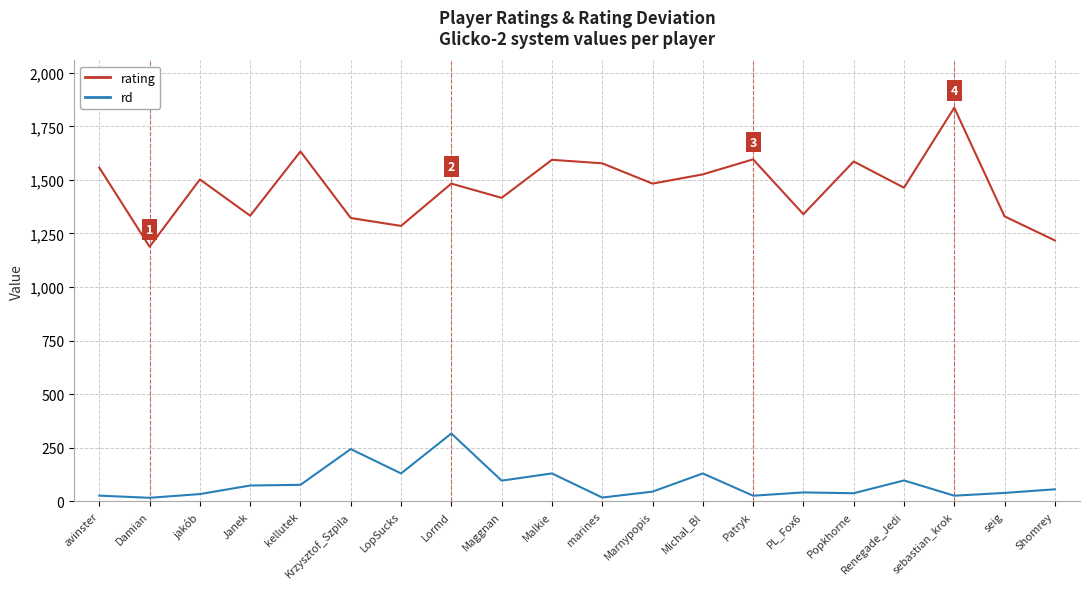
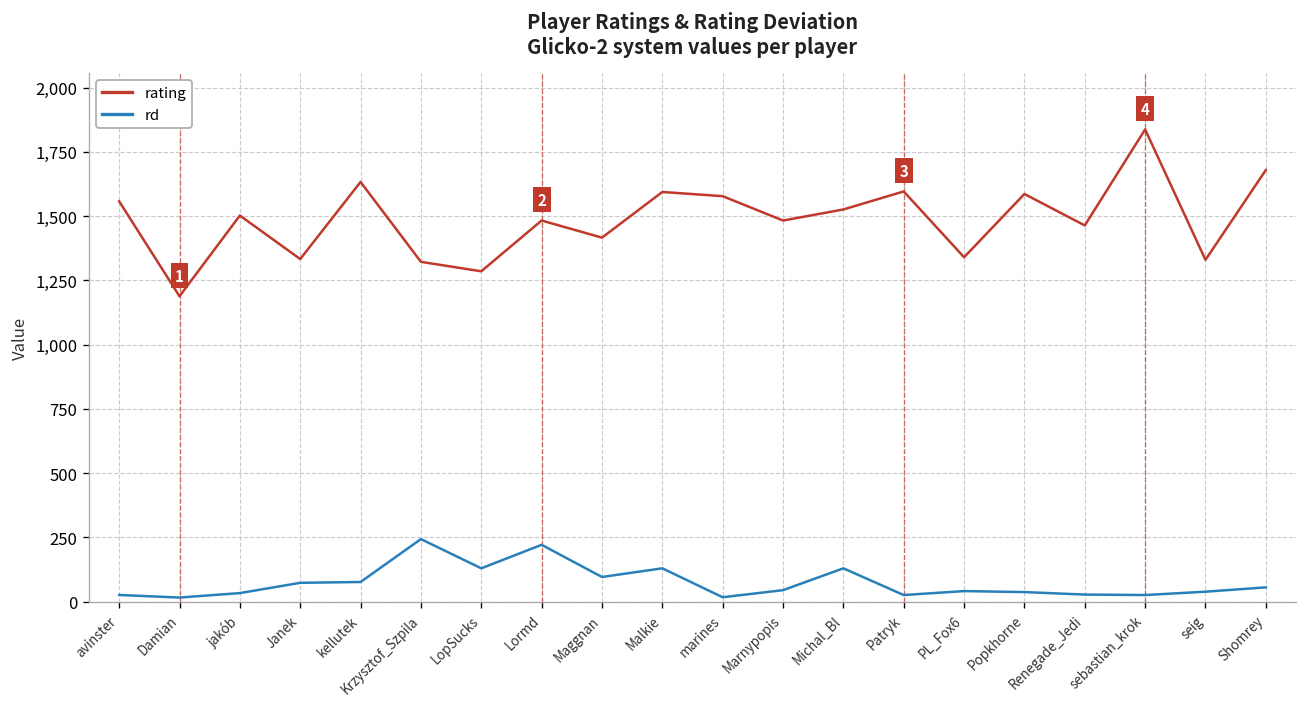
rd, Lormd: 320 -> 220
rd, Renegade_Jedi: 100 -> 30
rating, Shomrey: 1,220 -> 1,680
